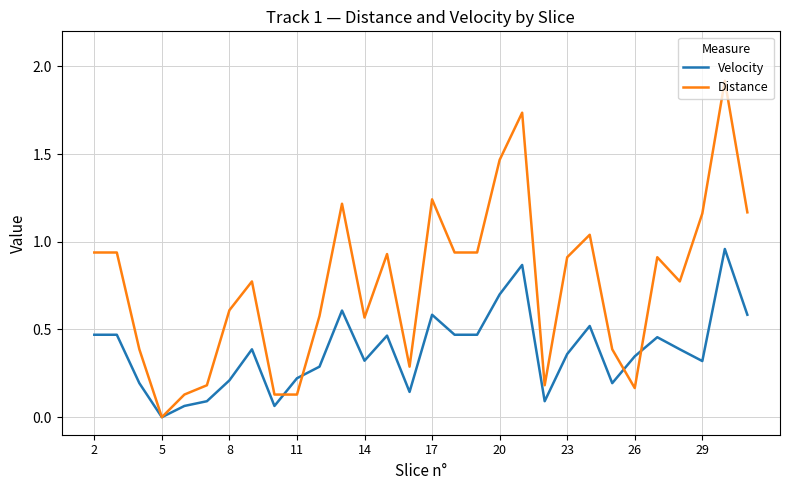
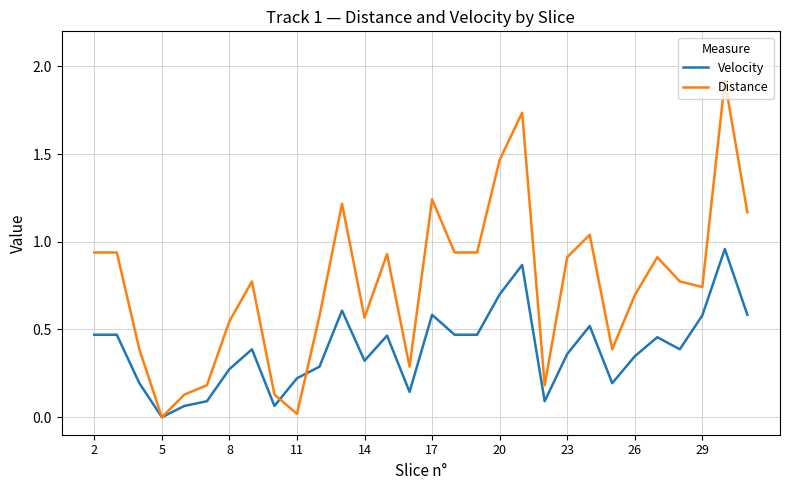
Velocity, 8: 0.21 -> 0.27
Distance, 8: 0.61 -> 0.55
Distance, 11: 0.13 -> 0.02
Distance, 26: 0.17 -> 0.70
Velocity, 29: 0.32 -> 0.58
Distance, 29: 1.16 -> 0.74
